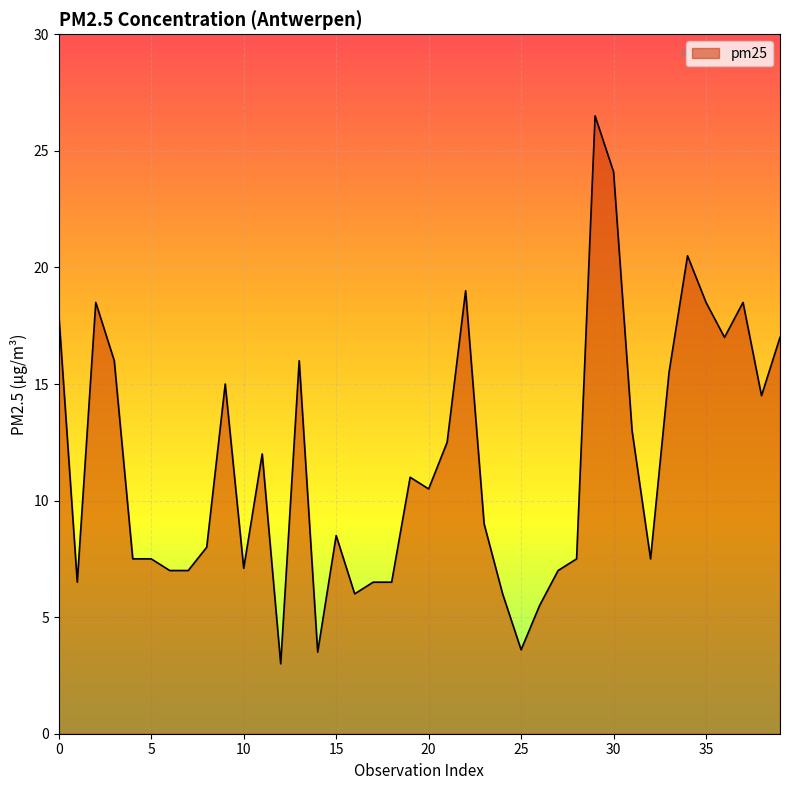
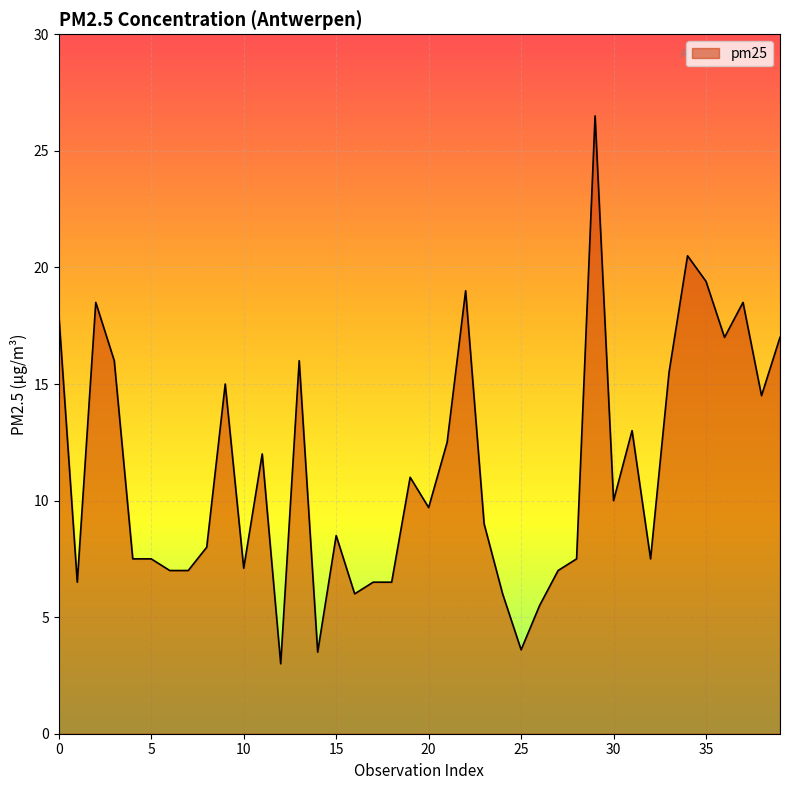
20: 10.5 -> 9.7
30: 24.1 -> 10.0
35: 18.5 -> 19.4
